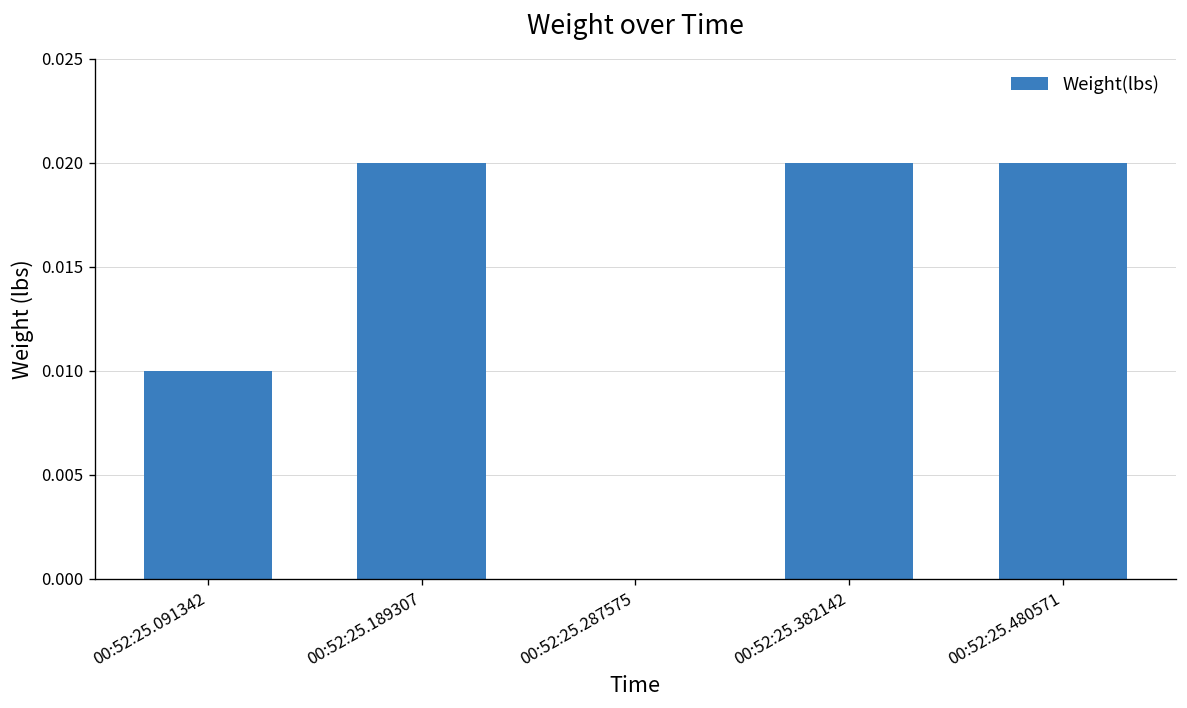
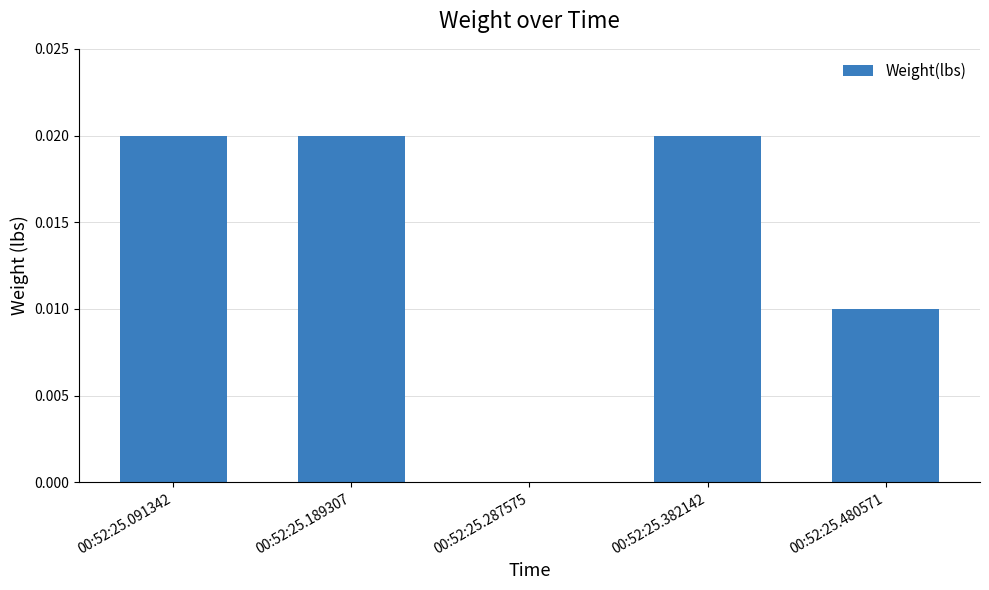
00:52:25.091342: 0.01 -> 0.02
00:52:25.480571: 0.02 -> 0.01
